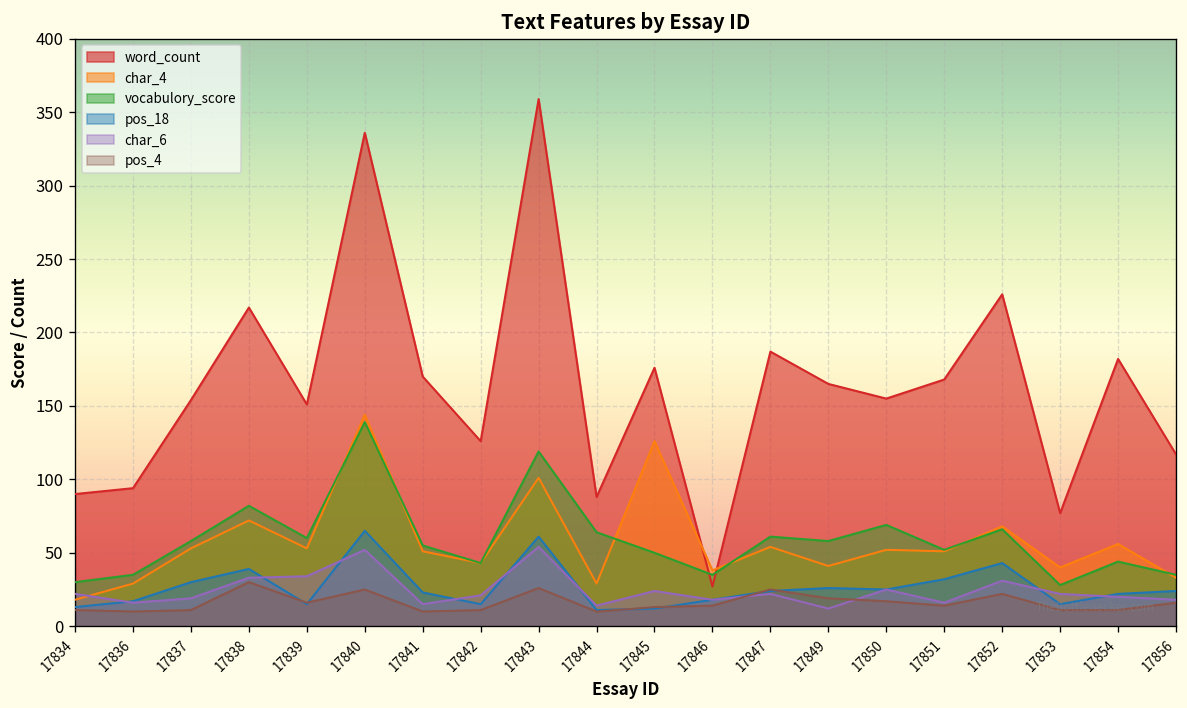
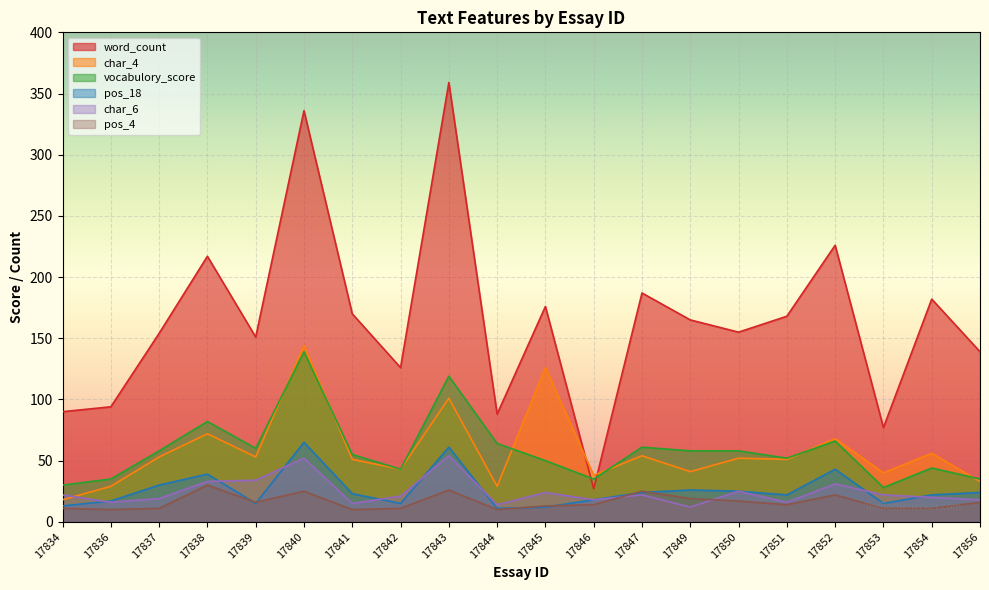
vocabulory_score, 17850: 69 -> 58
pos_18, 17851: 32 -> 22
word_count, 17856: 117 -> 139
